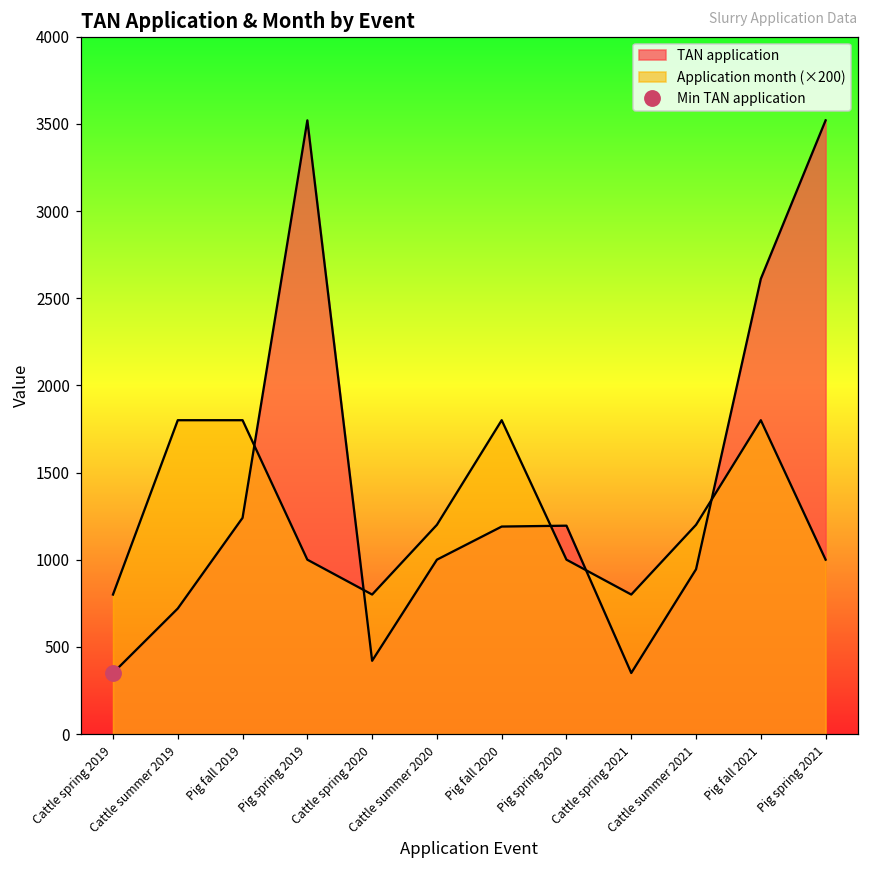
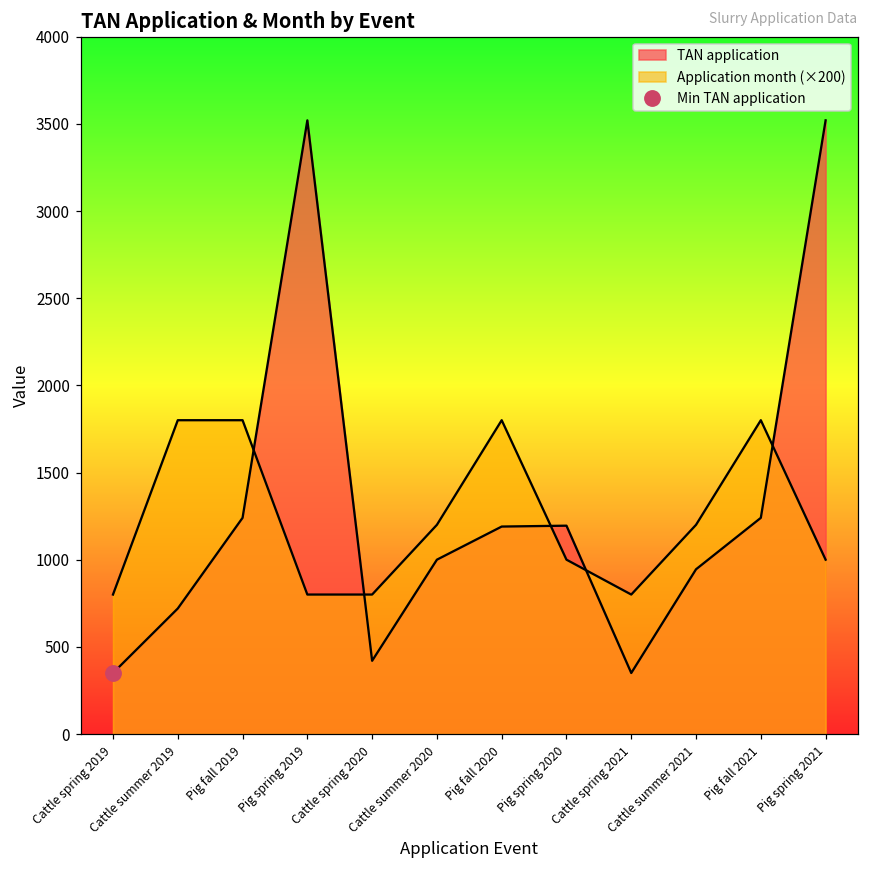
Application month (×200), Pig spring 2019: 1000 -> 800
TAN application, Pig fall 2021: 2610 -> 1240
